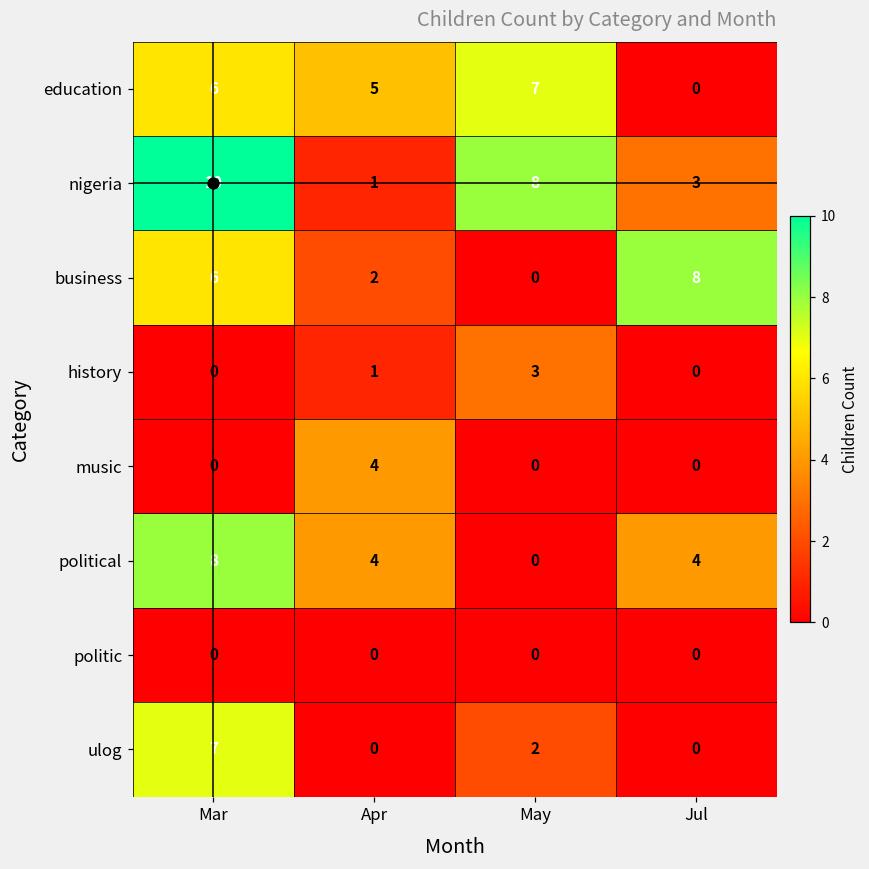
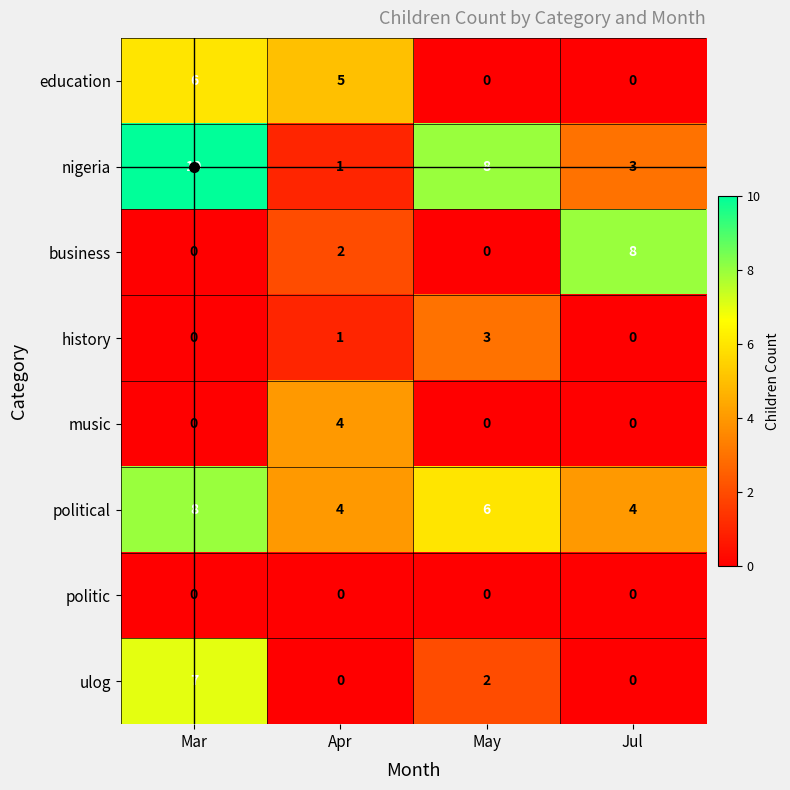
education, May: 7 -> 0
business, Mar: 6 -> 0
political, May: 0 -> 6
